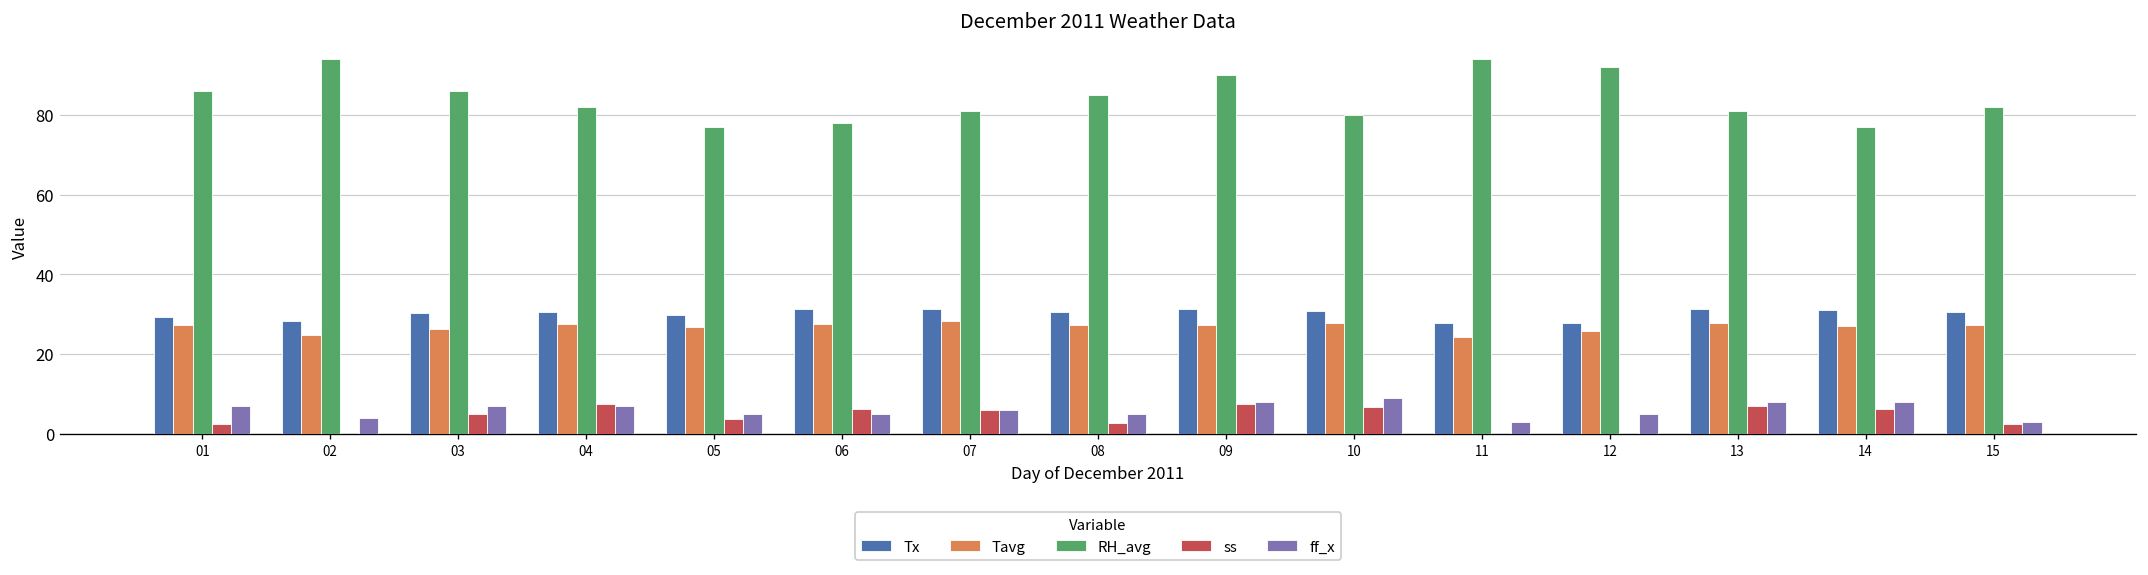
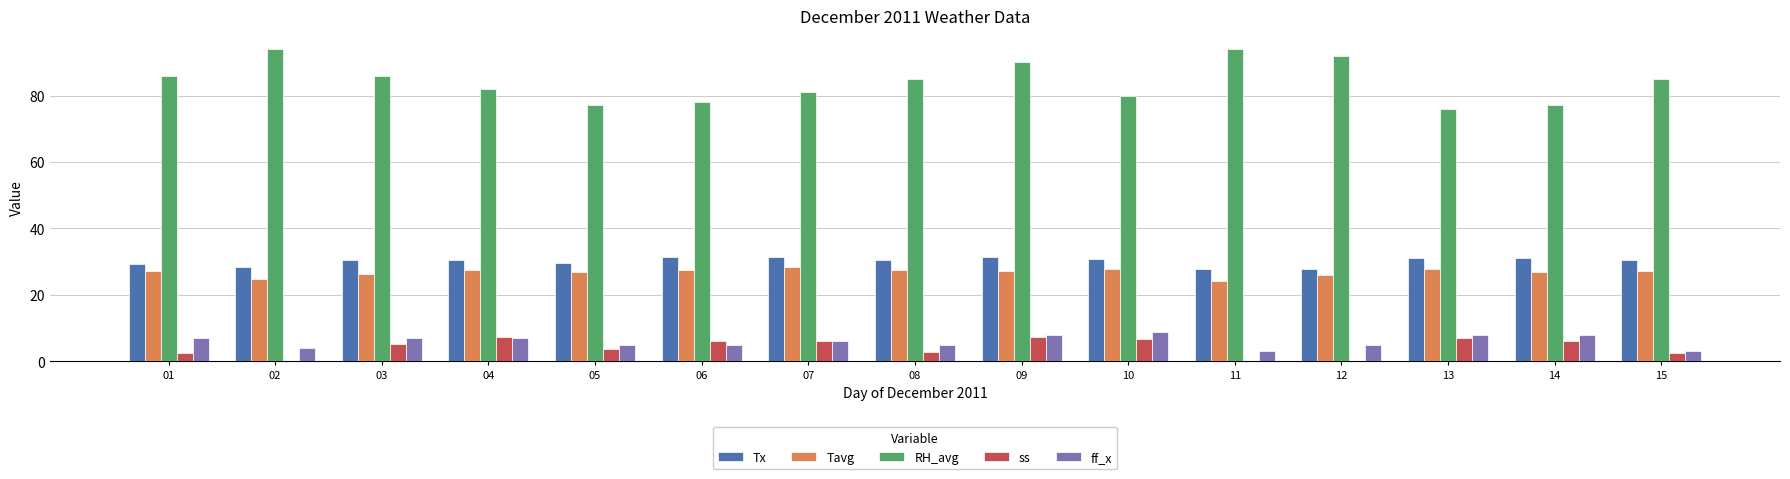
RH_avg, 13: 81 -> 76
RH_avg, 15: 82 -> 85
